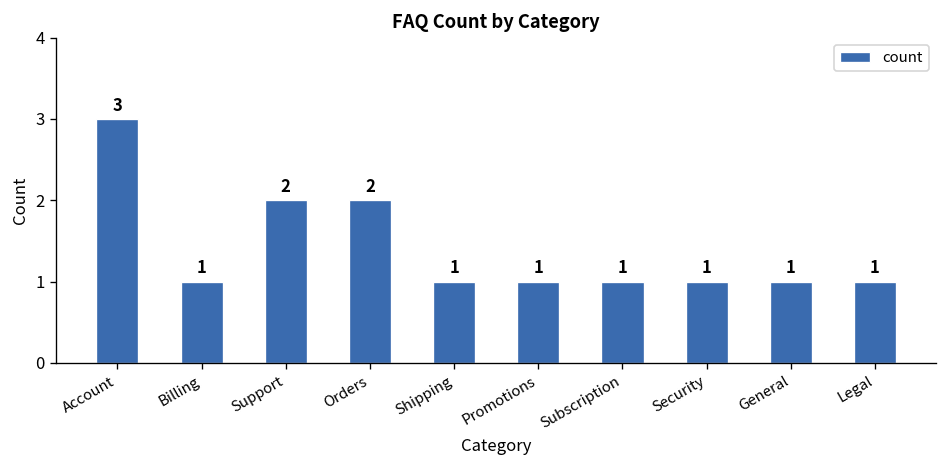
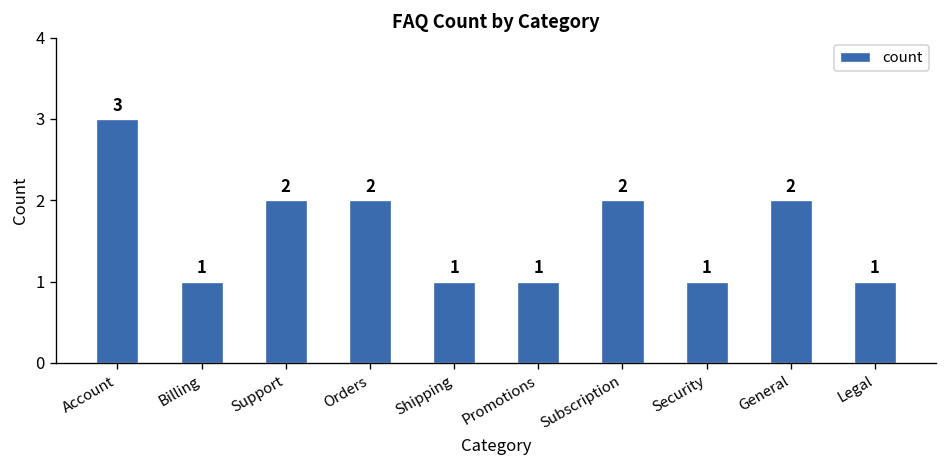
Subscription: 1 -> 2
General: 1 -> 2
